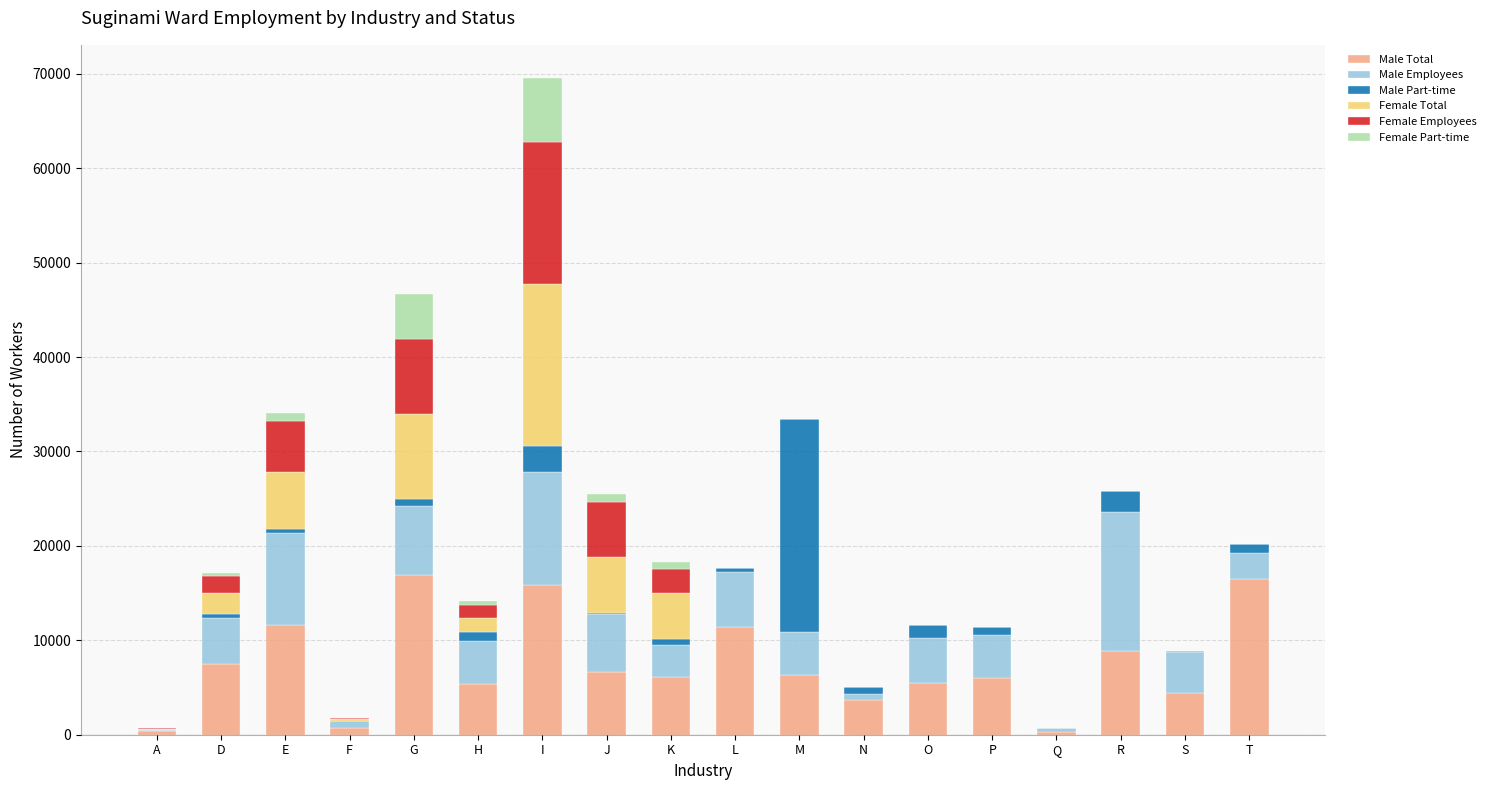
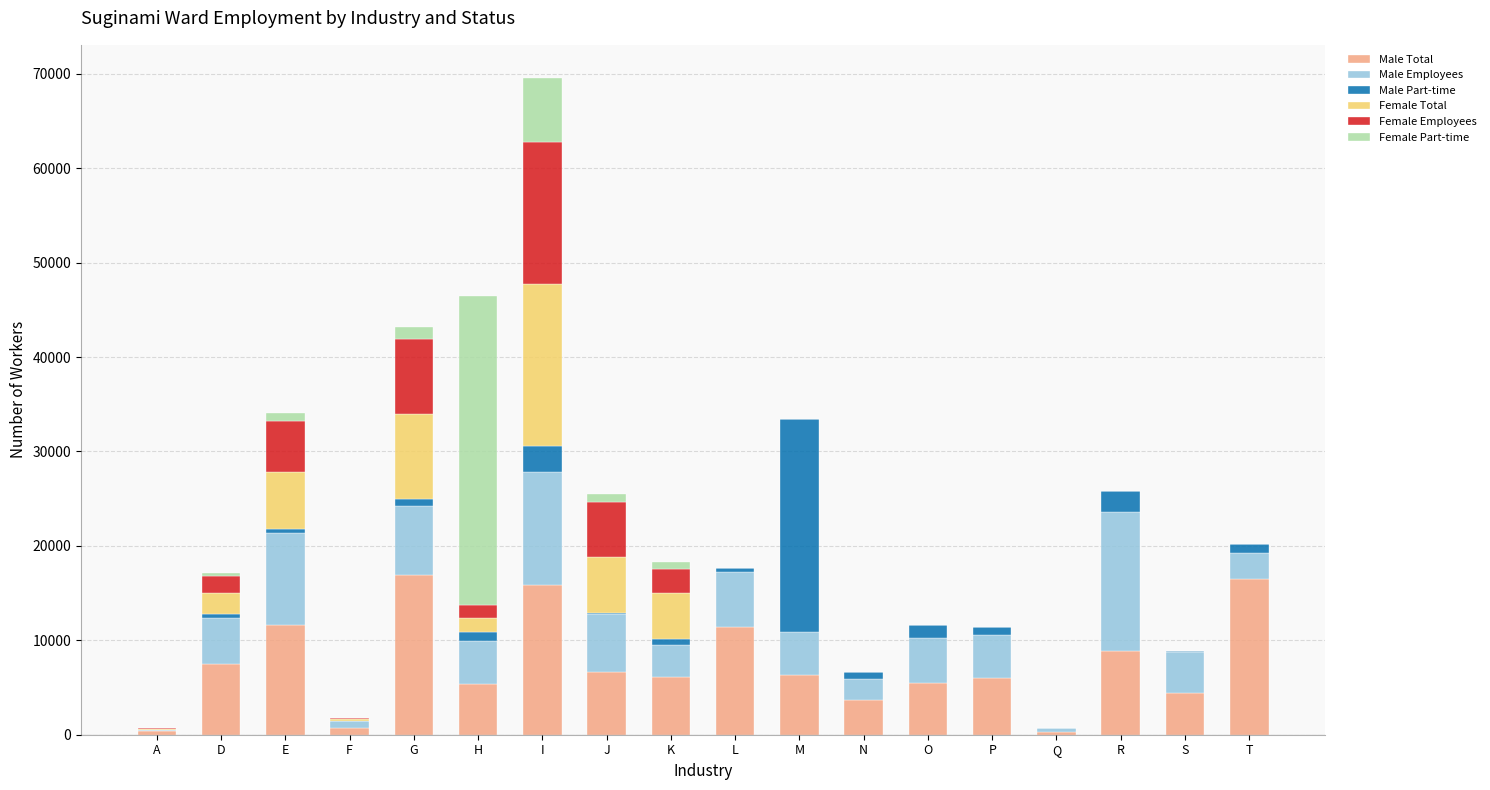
Female Part-time, G: 5000 -> 1000
Female Part-time, H: 0 -> 33000
Male Employees, N: 1000 -> 2000
